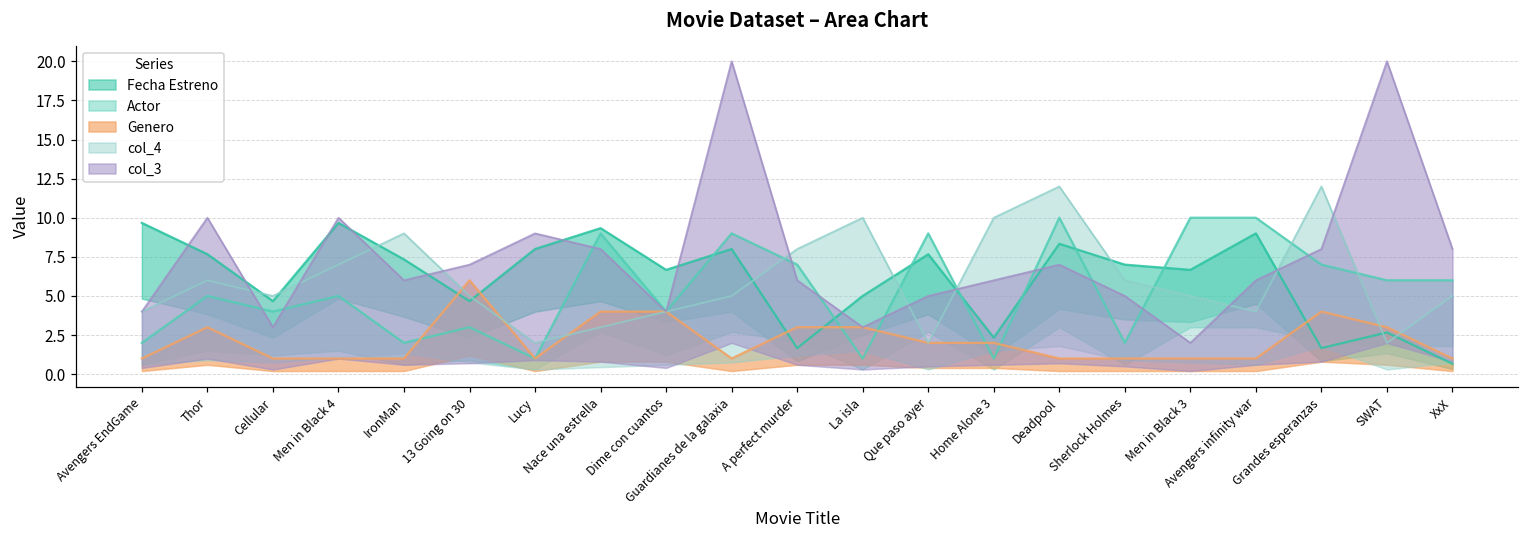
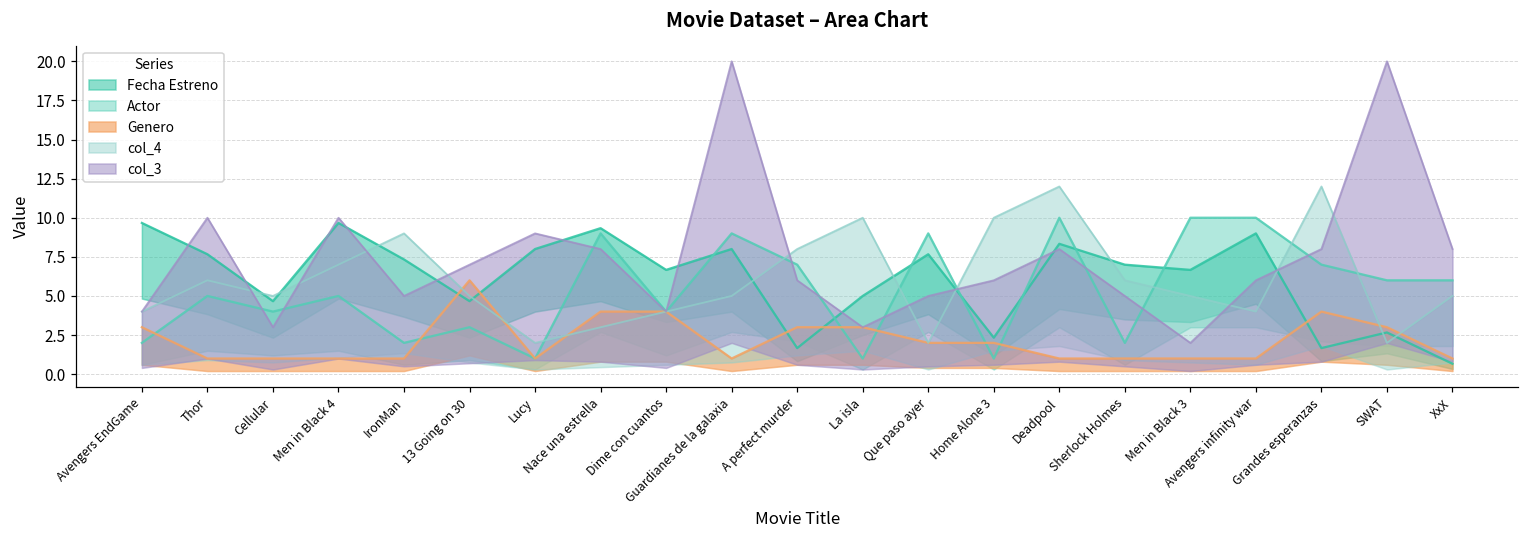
Genero, Avengers EndGame: 1 -> 3
Genero, Thor: 3 -> 1
col_3, IronMan: 6 -> 5
col_3, Deadpool: 7 -> 8
